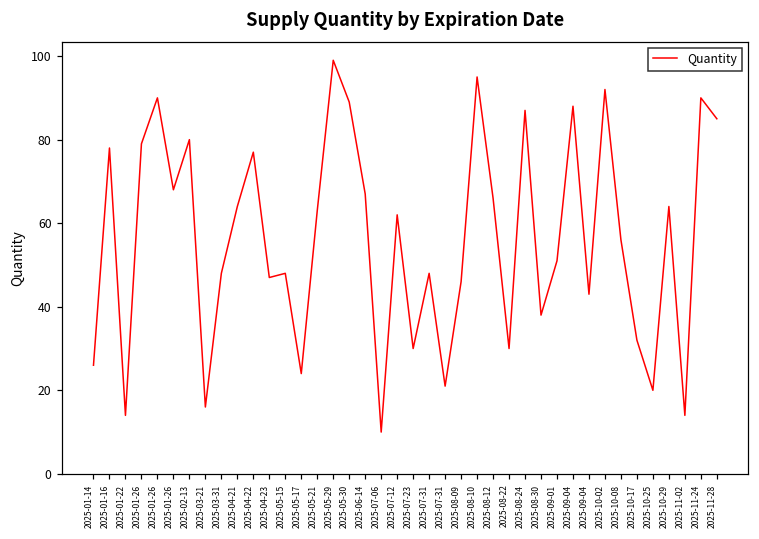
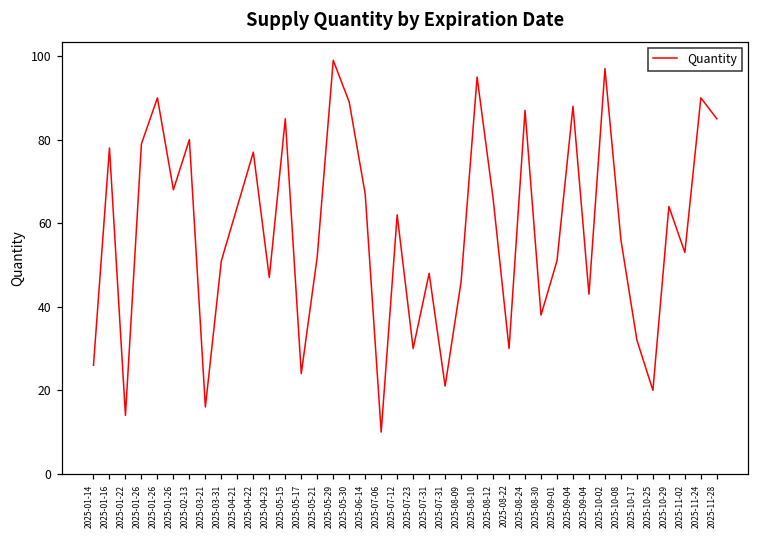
2025-03-31: 48 -> 51
2025-05-15: 48 -> 85
2025-05-21: 63 -> 52
2025-10-02: 92 -> 97
2025-11-02: 14 -> 53
